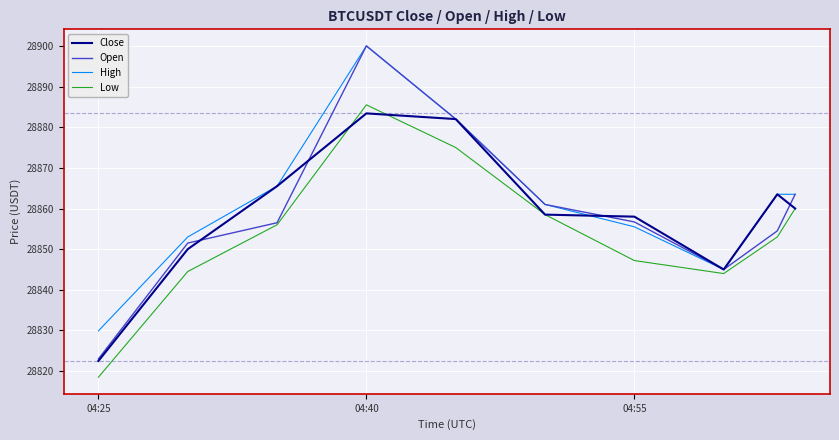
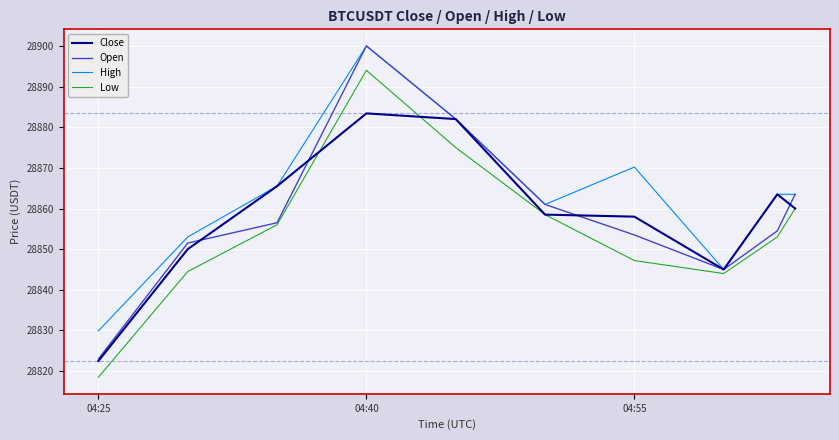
Low, 04:40: 28886 -> 28894
Open, 04:55: 28857 -> 28854
High, 04:55: 28856 -> 28870
